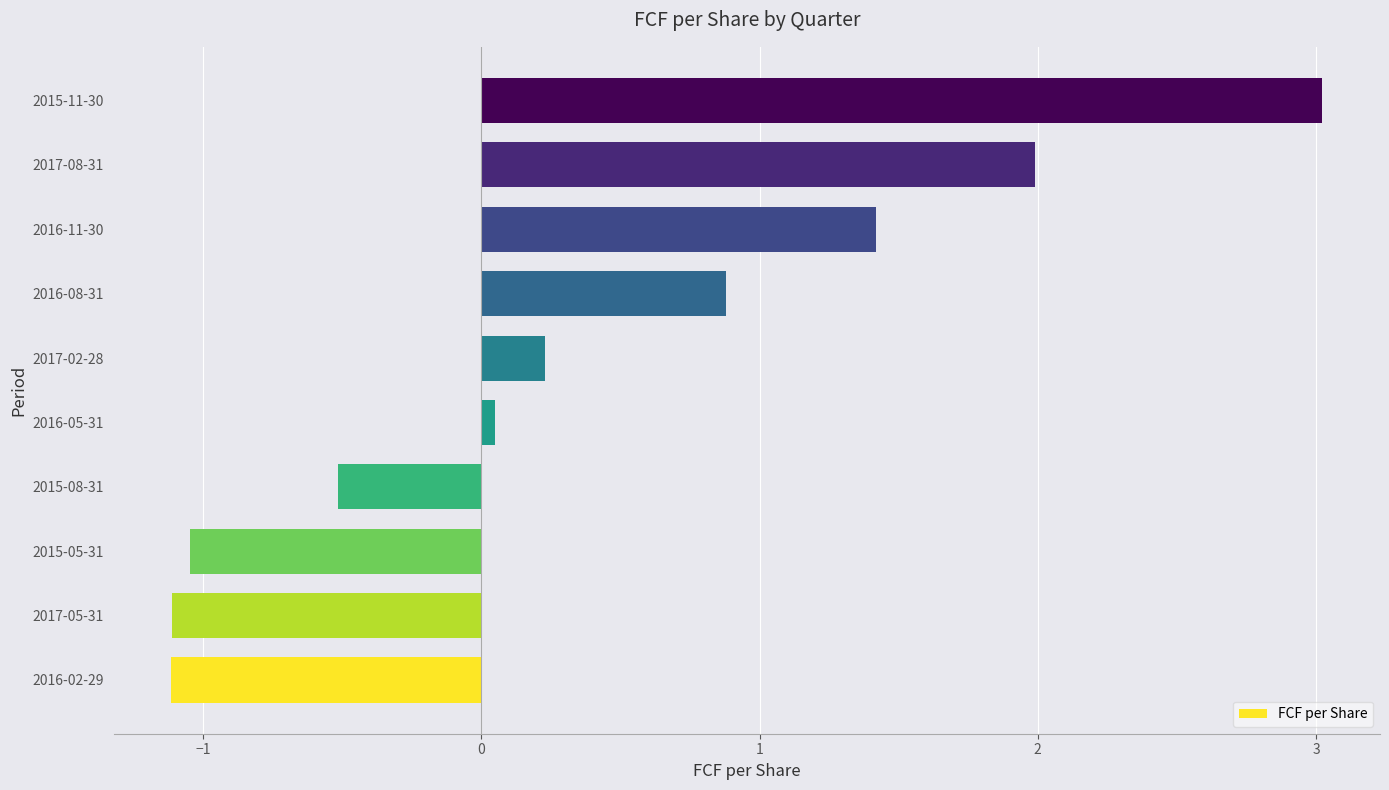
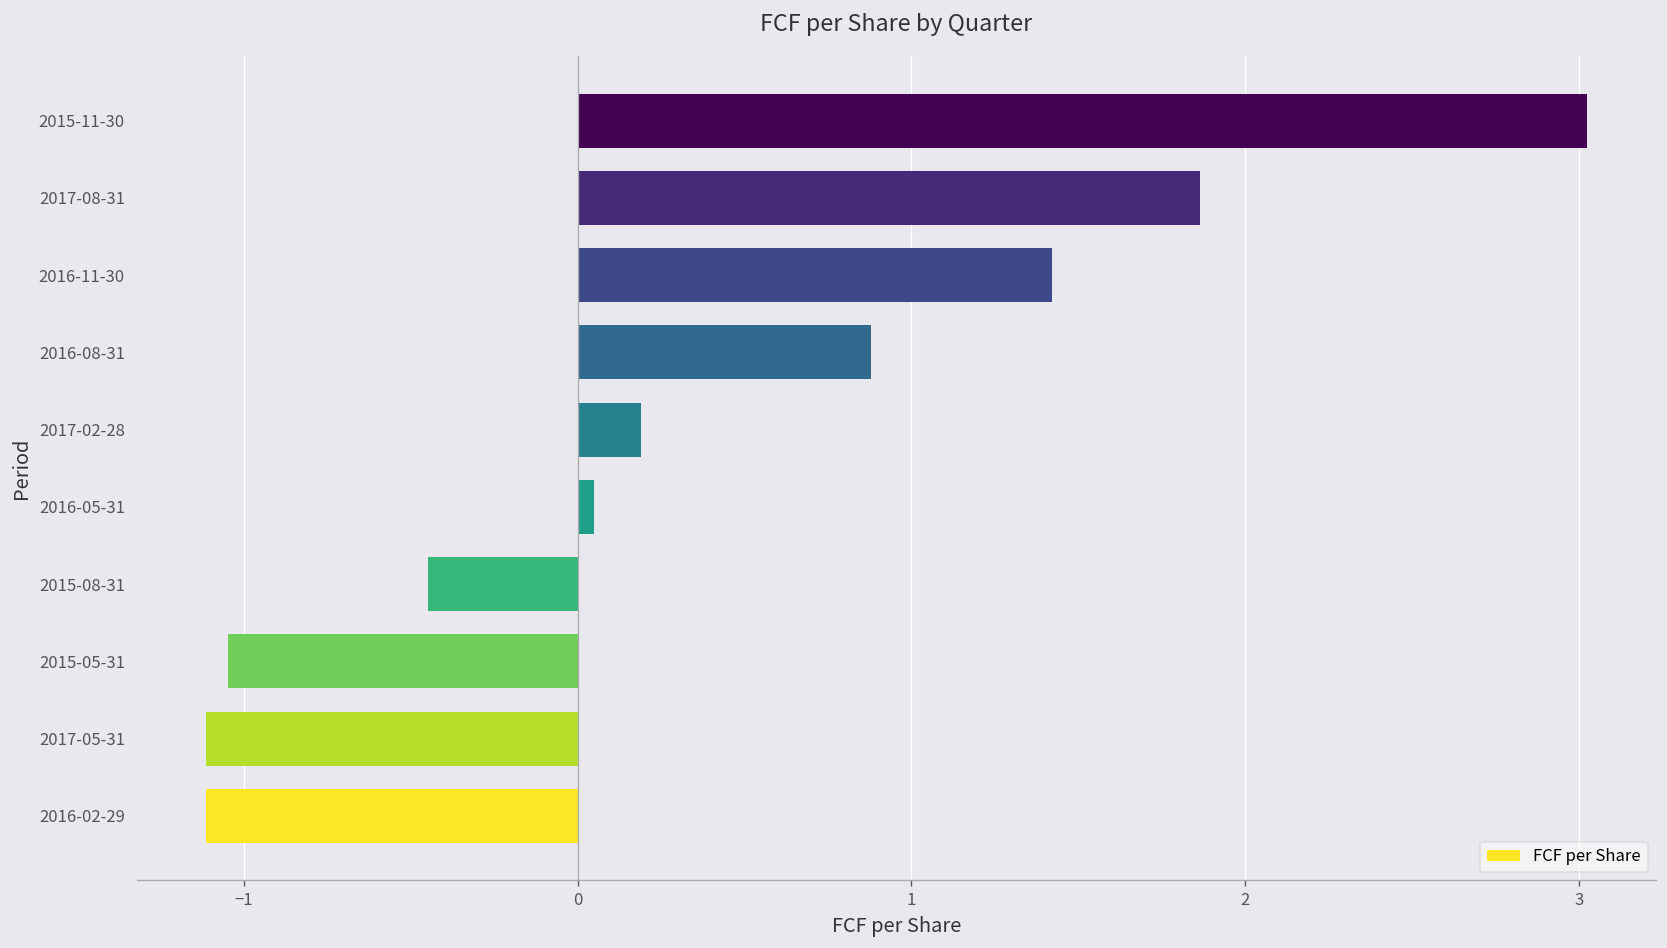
2017-08-31: 1.99 -> 1.86
2017-02-28: 0.23 -> 0.19
2015-08-31: -0.51 -> -0.45
